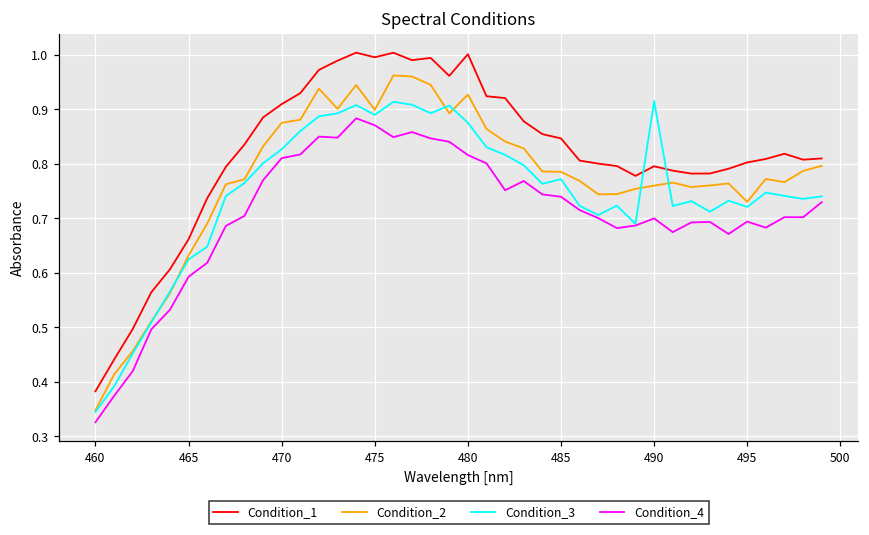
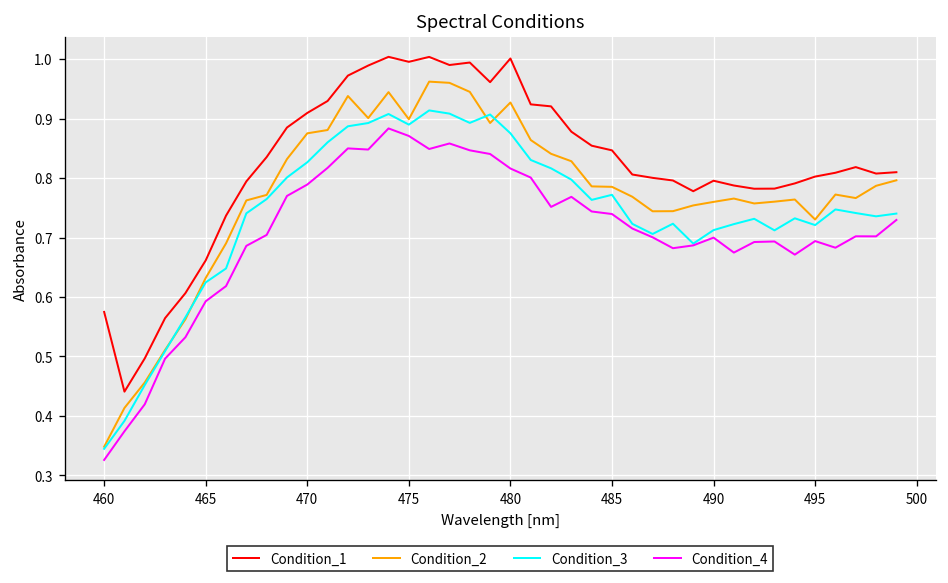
Condition_1, 460: 0.38 -> 0.57
Condition_4, 470: 0.81 -> 0.79
Condition_3, 490: 0.92 -> 0.71
